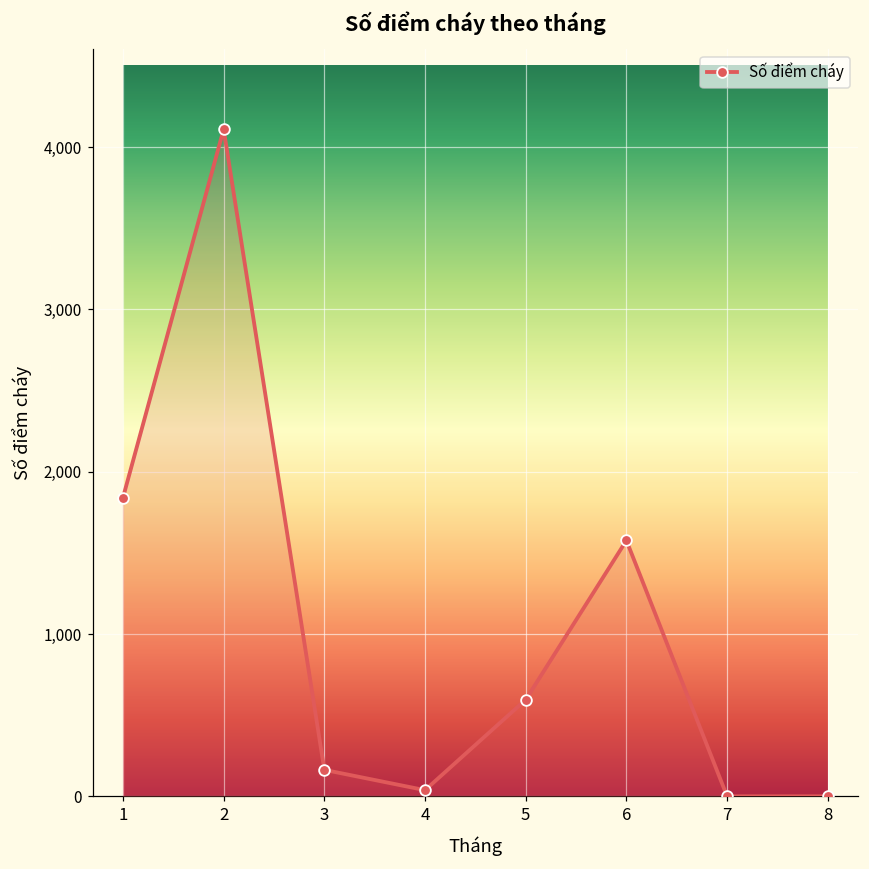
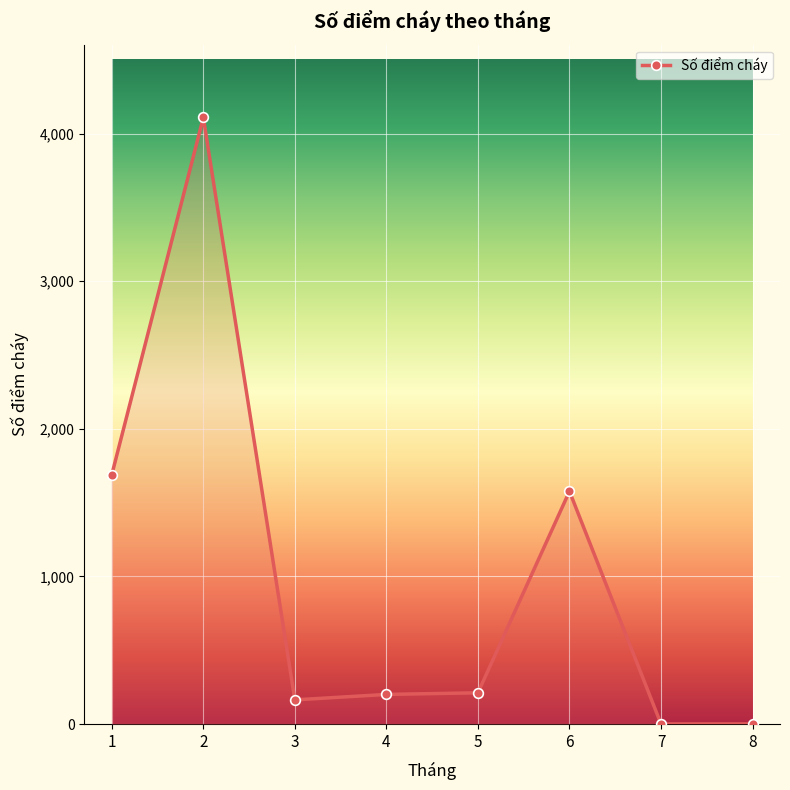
1: 1,840 -> 1,690
4: 40 -> 200
5: 600 -> 210
